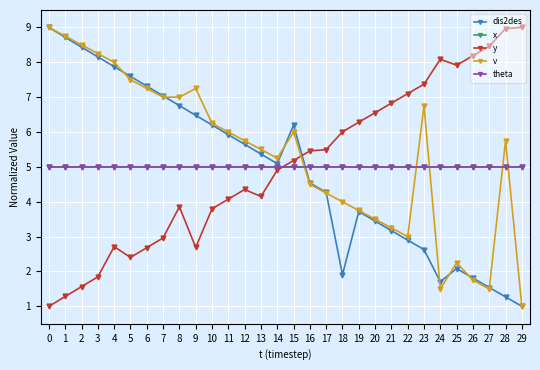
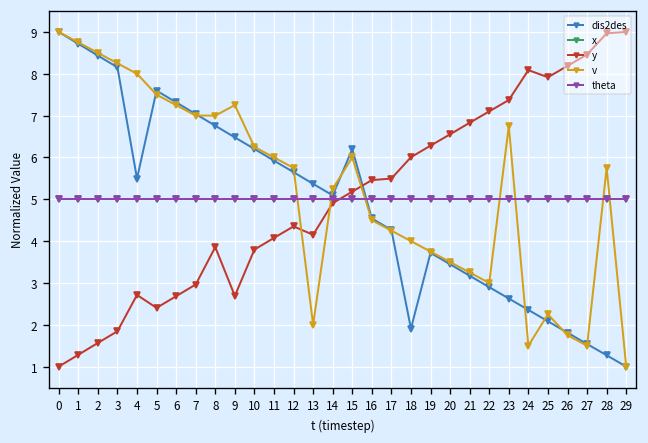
dis2des, 4: 7.9 -> 5.5
v, 13: 5.5 -> 2.0
dis2des, 24: 1.7 -> 2.4
